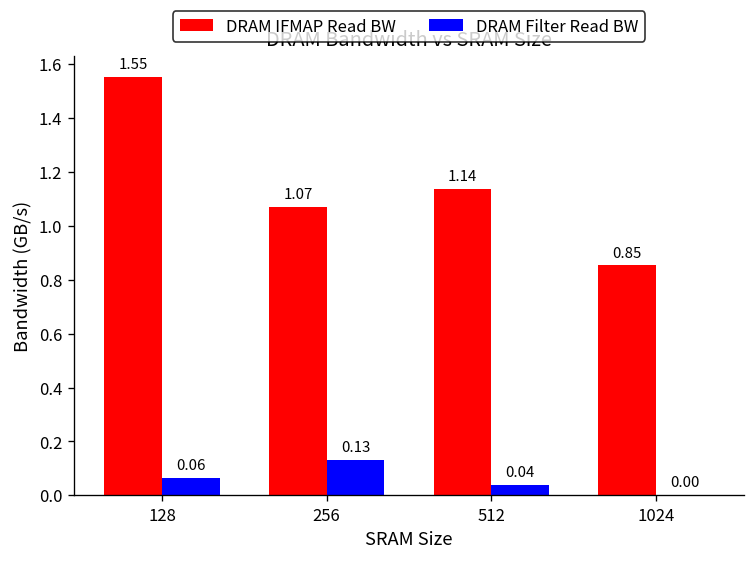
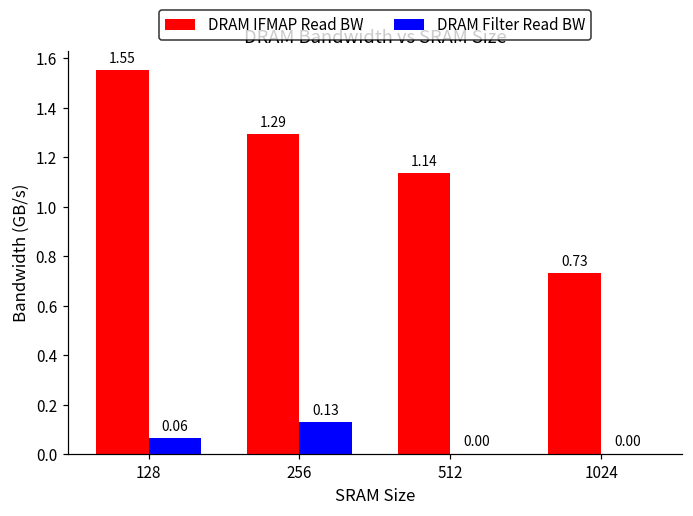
DRAM IFMAP Read BW, 256: 1.07 -> 1.29
DRAM Filter Read BW, 512: 0.04 -> 0.00
DRAM IFMAP Read BW, 1024: 0.85 -> 0.73
